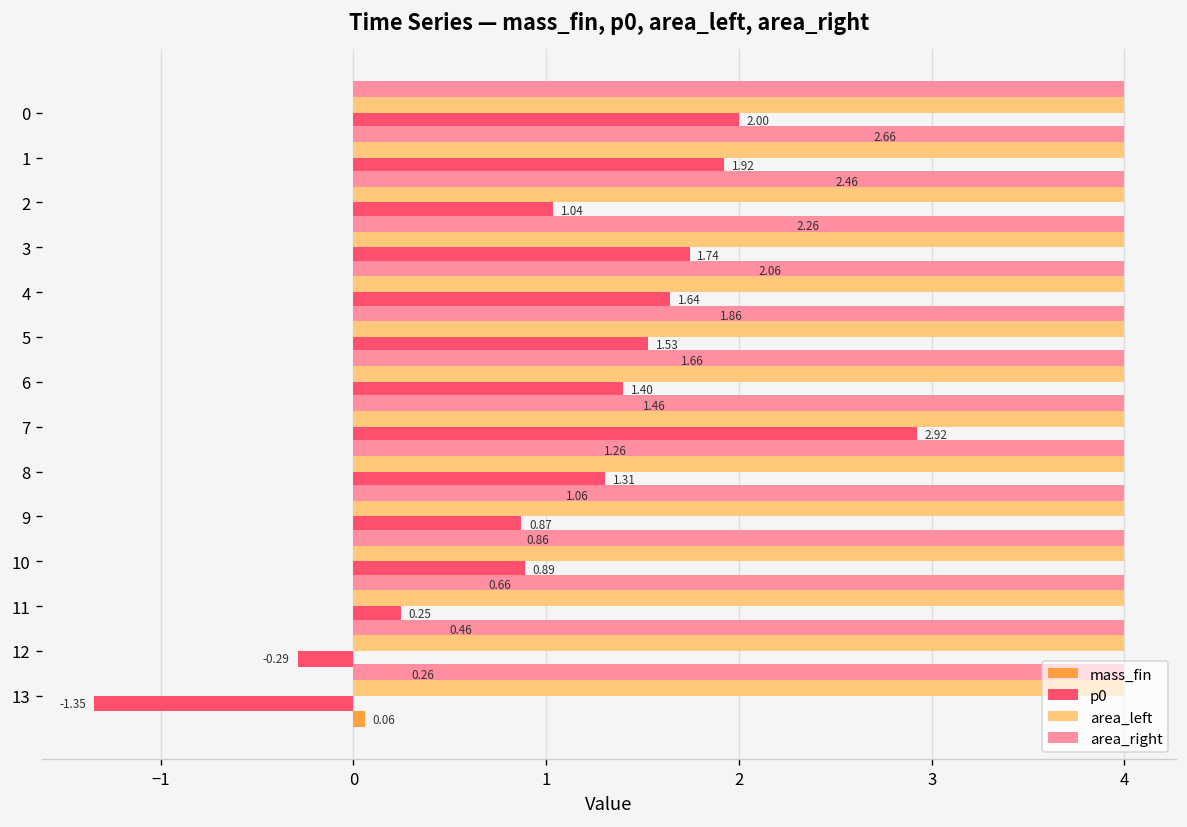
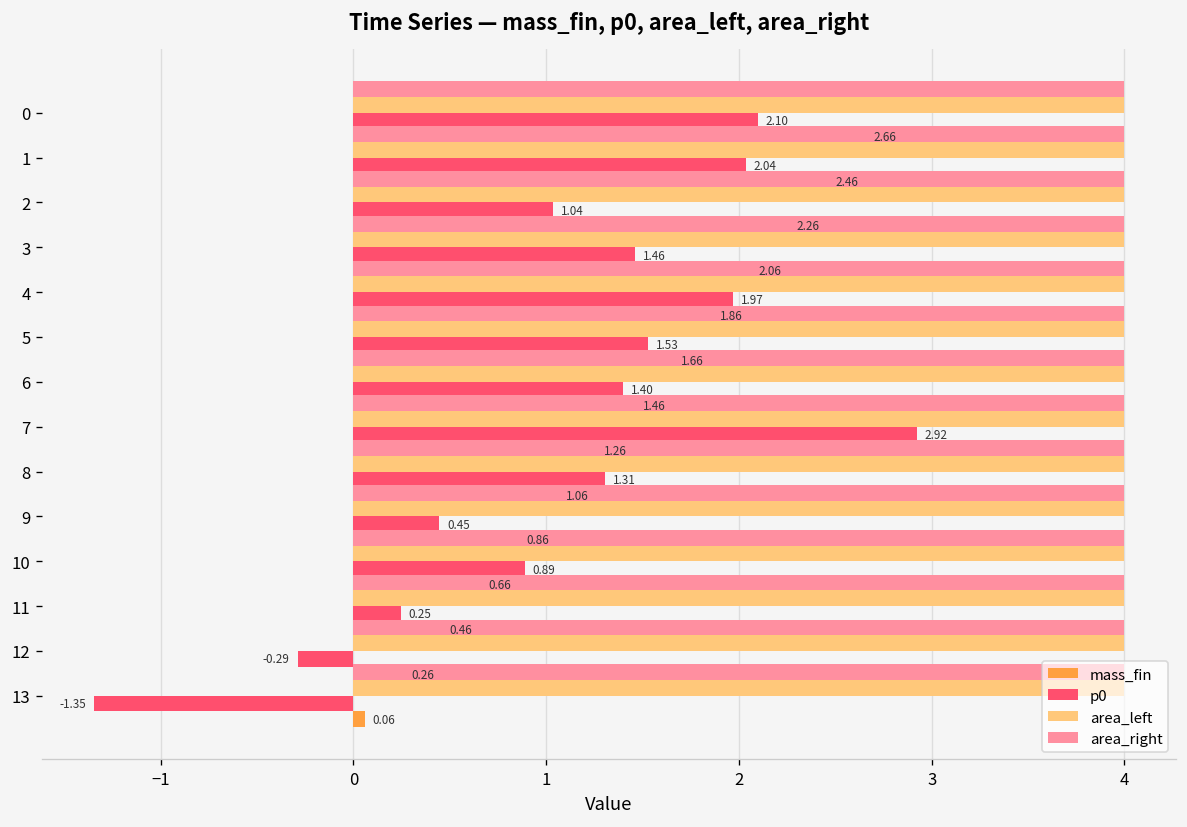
p0, 0: 2.00 -> 2.10
p0, 1: 1.92 -> 2.04
p0, 3: 1.74 -> 1.46
p0, 4: 1.64 -> 1.97
p0, 9: 0.87 -> 0.45
